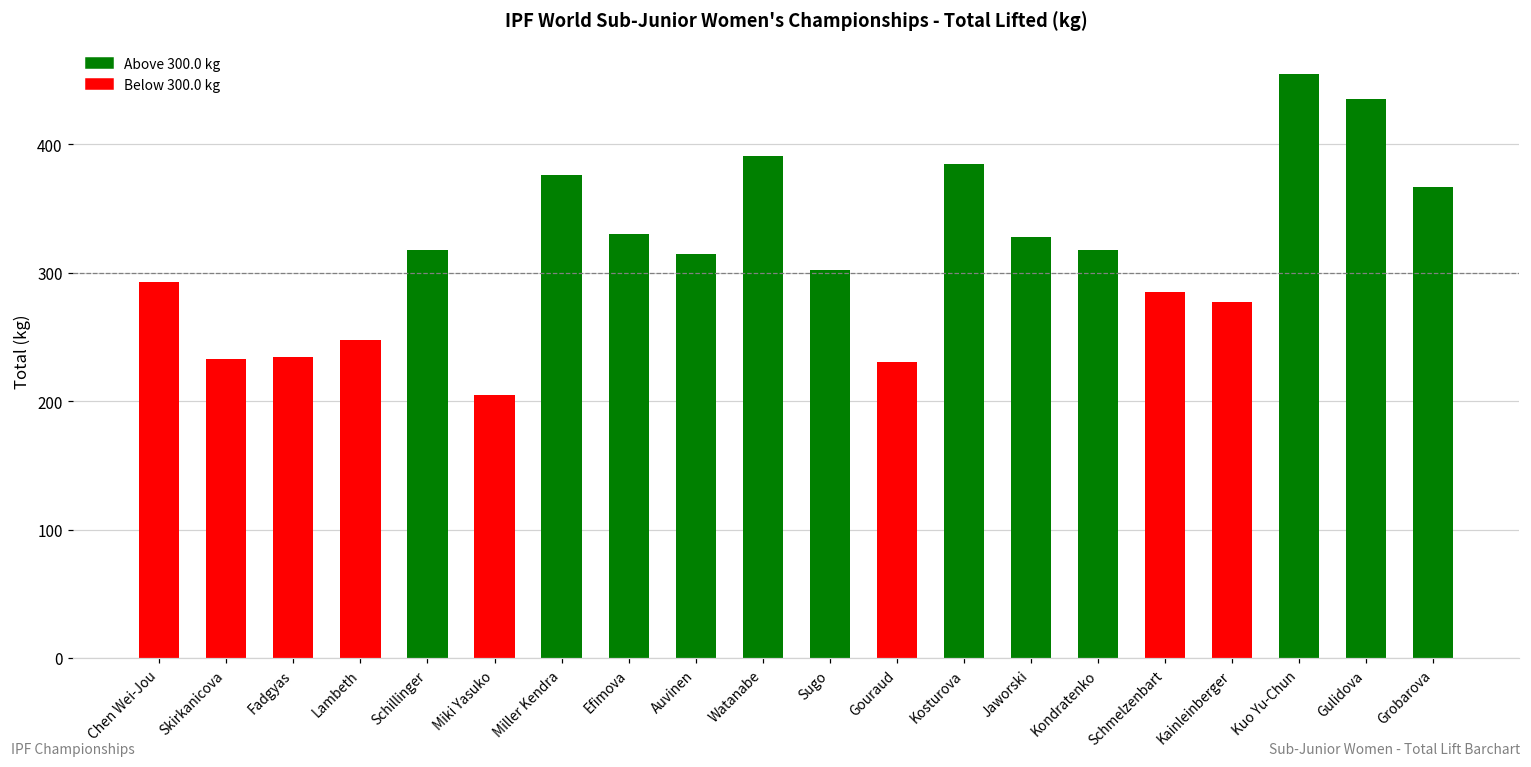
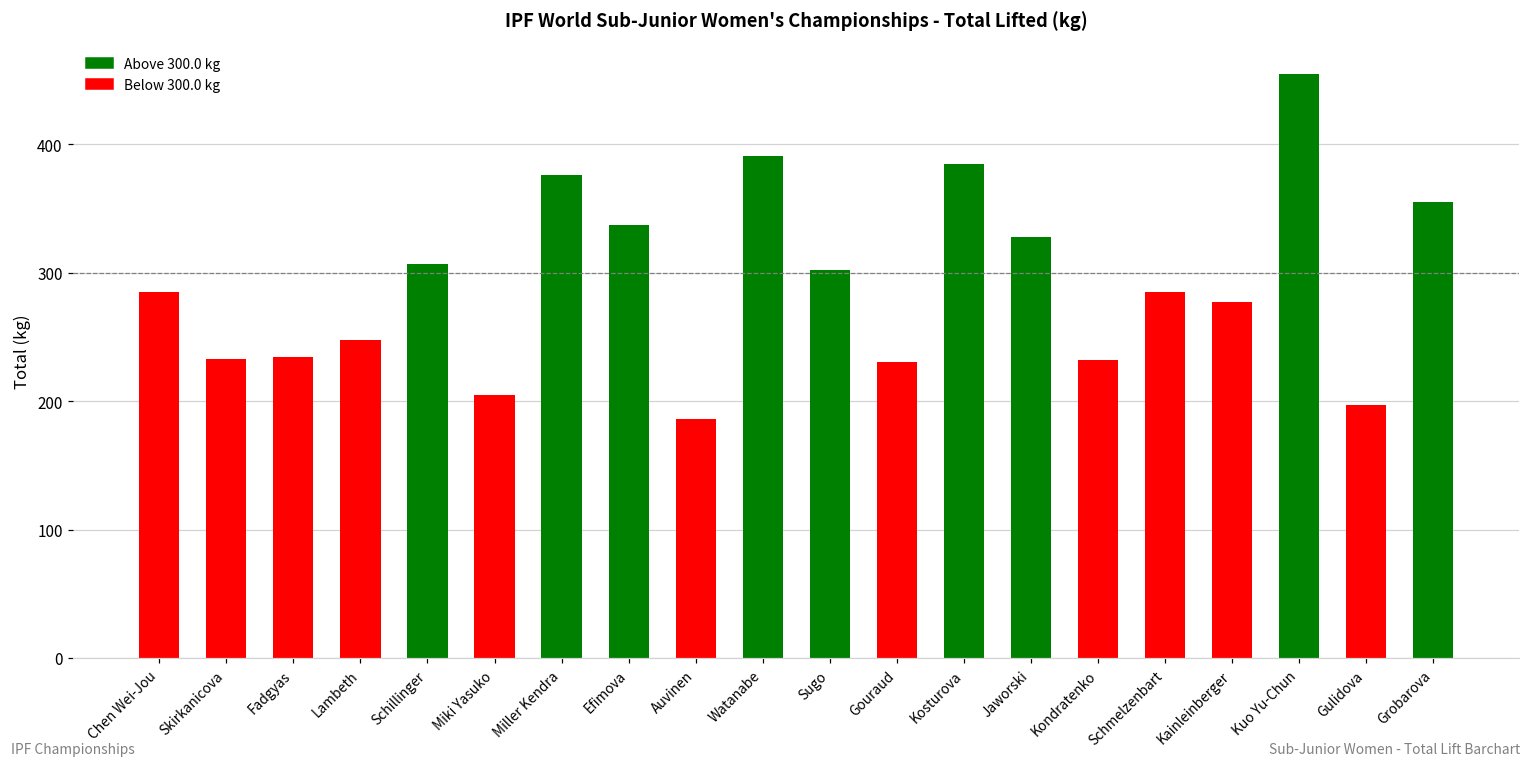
Chen Wei-Jou: 293 -> 285
Schillinger: 318 -> 307
Efimova: 330 -> 337
Auvinen: 315 -> 186
Kondratenko: 318 -> 232
Gulidova: 435 -> 197
Grobarova: 367 -> 355
